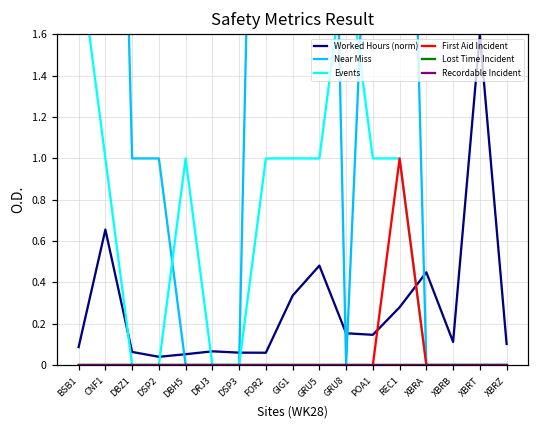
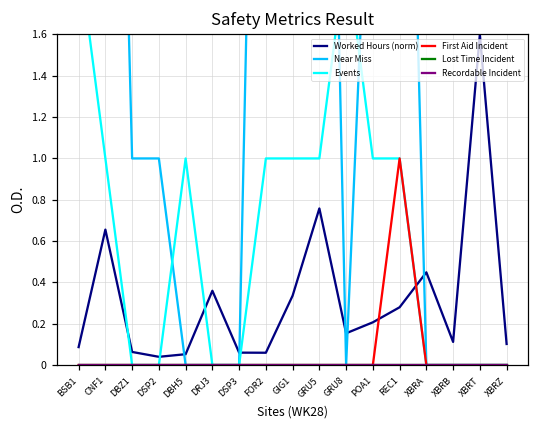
Worked Hours (norm), DRJ3: 0.07 -> 0.36
Worked Hours (norm), GRU5: 0.48 -> 0.76
Worked Hours (norm), POA1: 0.15 -> 0.21
